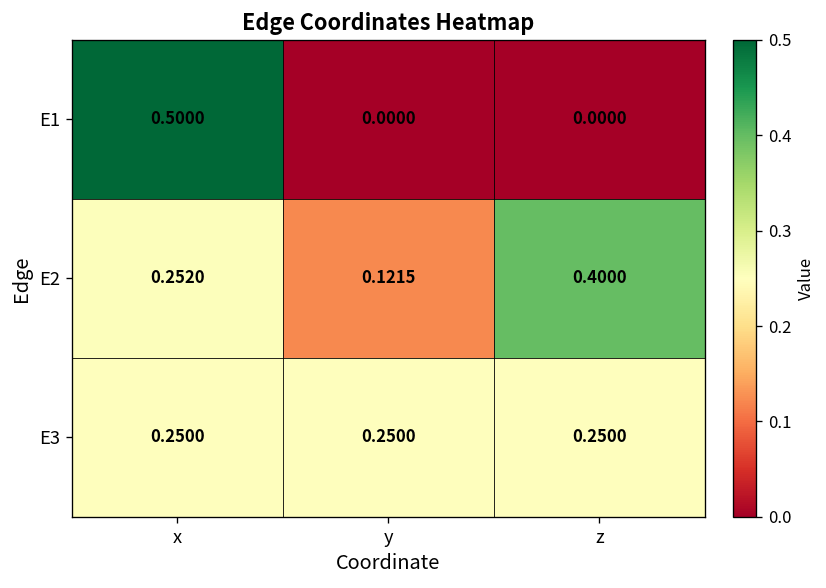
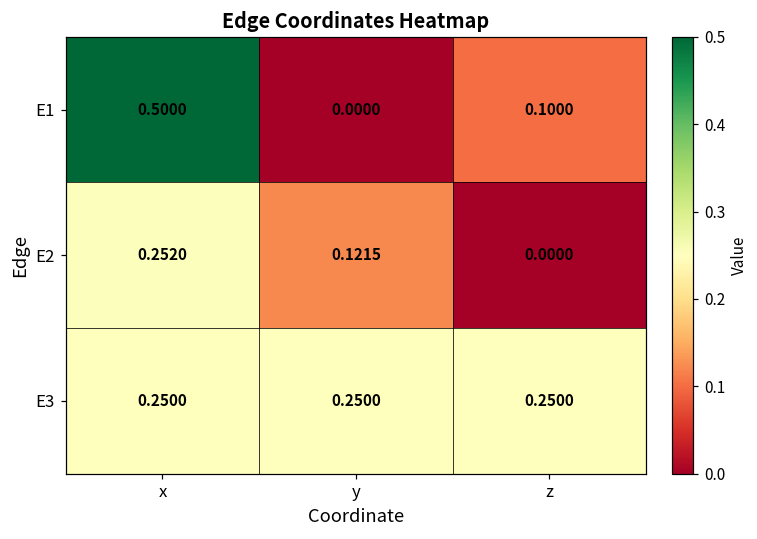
E1, z: 0.0000 -> 0.1000
E2, z: 0.4000 -> 0.0000
